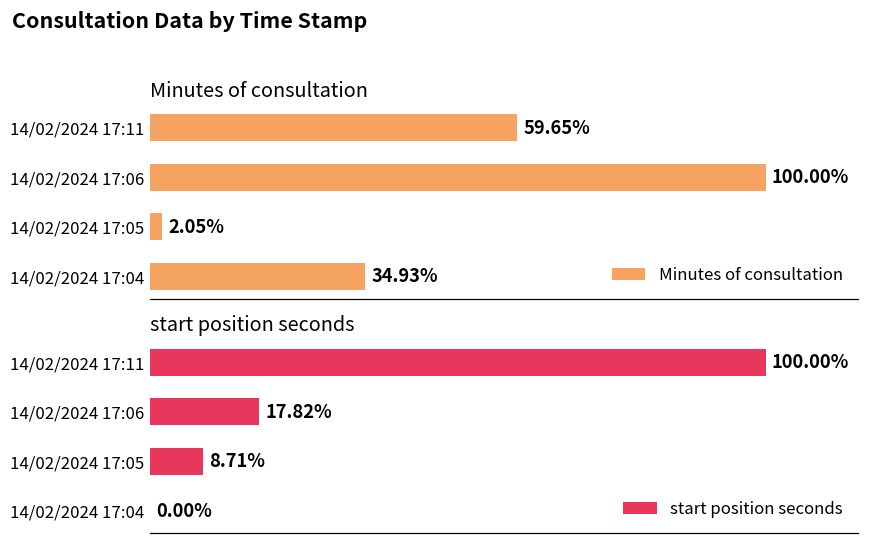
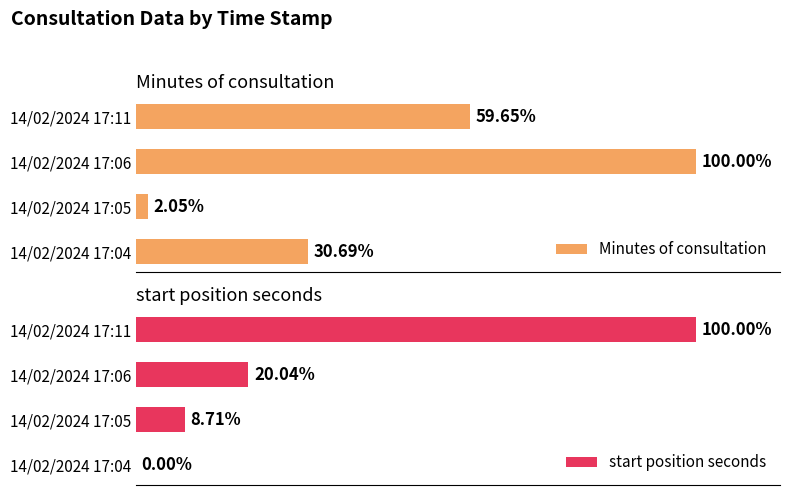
Minutes of consultation, 14/02/2024 17:04: 34.93% -> 30.69%
start position seconds, 14/02/2024 17:06: 17.82% -> 20.04%
